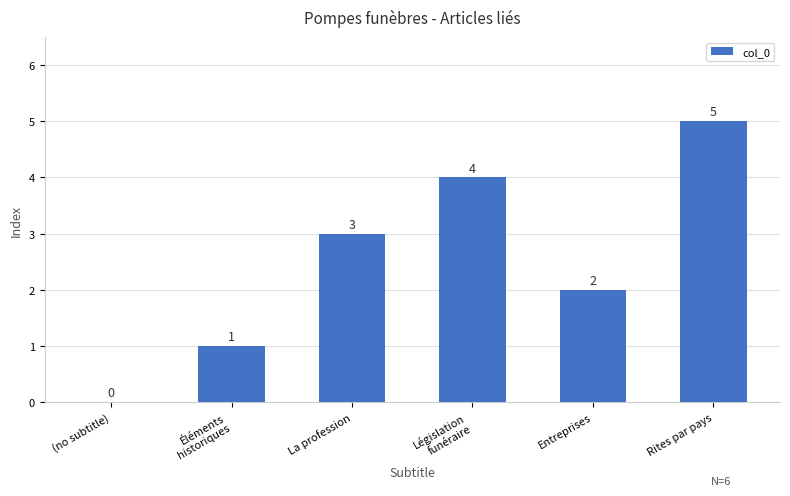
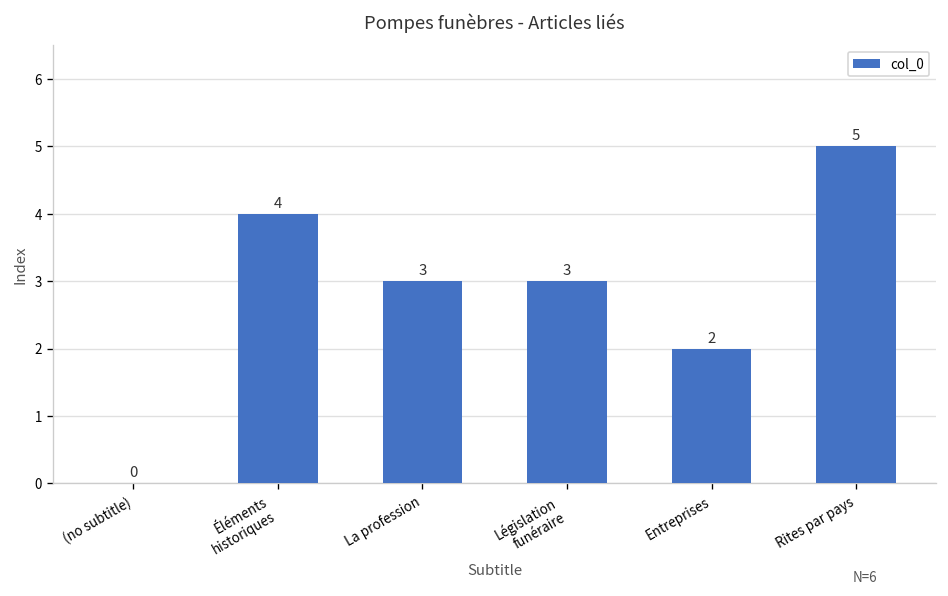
Éléments historiques: 1 -> 4
Législation funéraire: 4 -> 3
